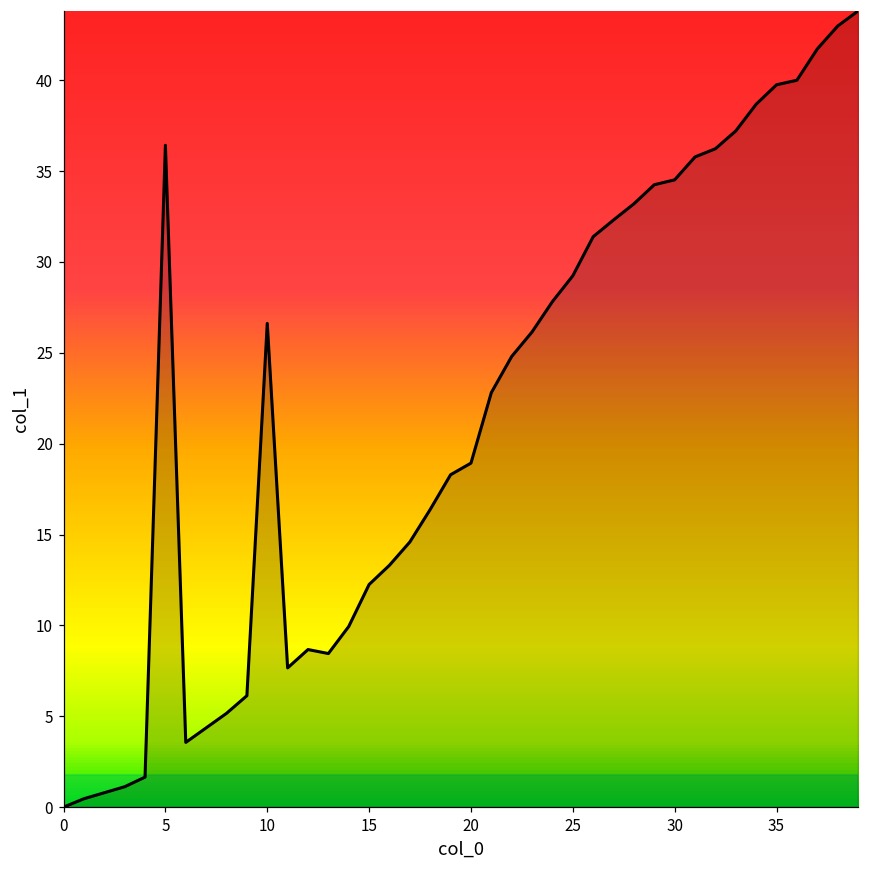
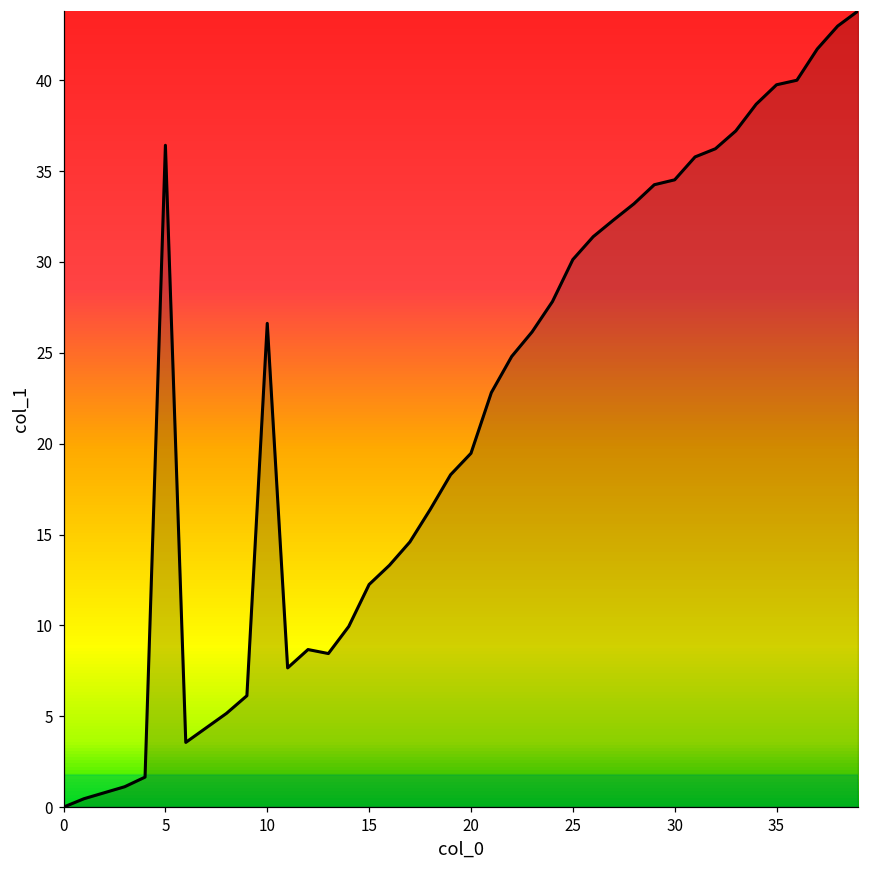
20: 18.9 -> 19.5
25: 29.2 -> 30.1
